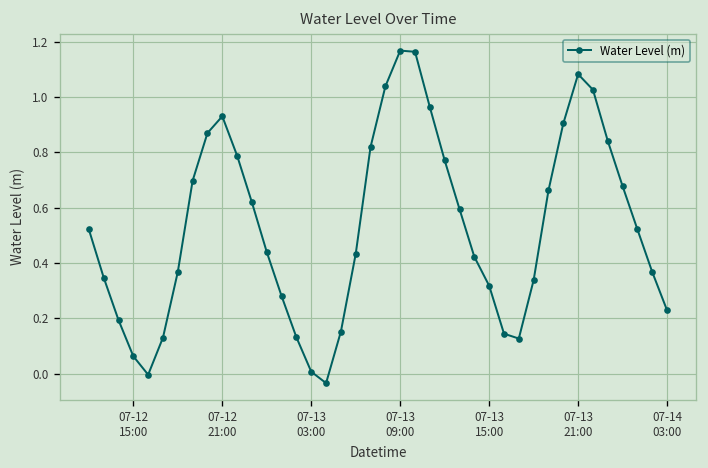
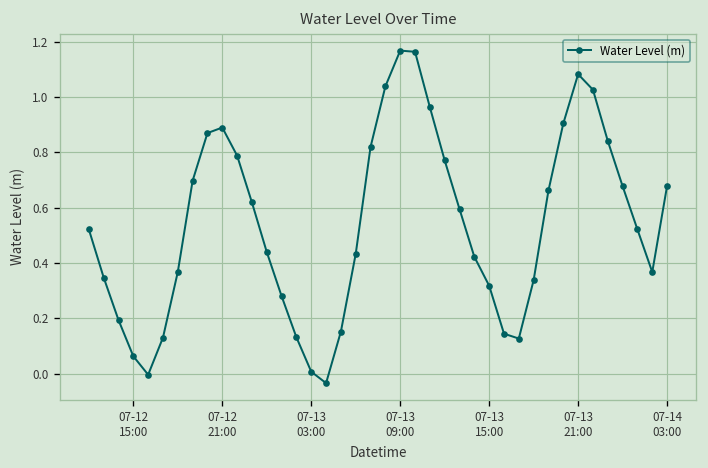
07-12 21:00: 0.93 -> 0.89
07-14 03:00: 0.23 -> 0.68
